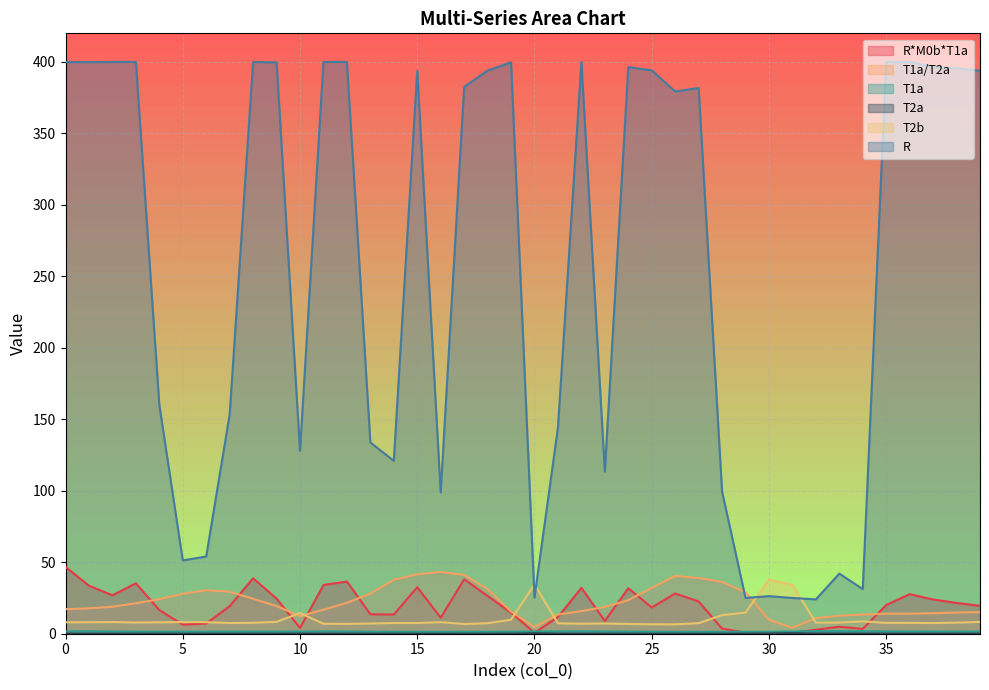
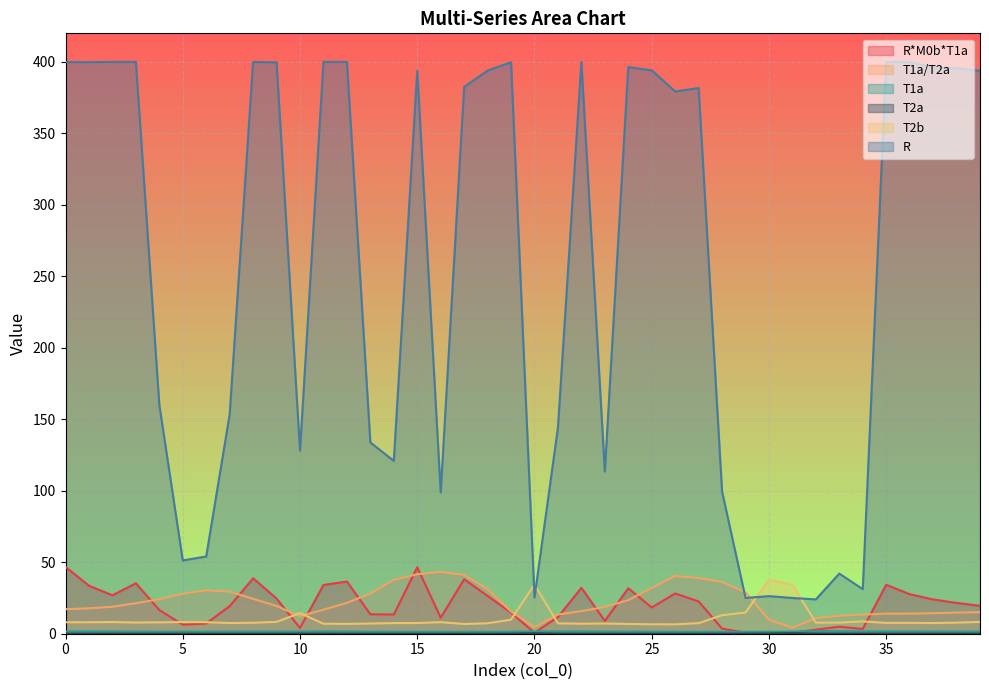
R*M0b*T1a, 15: 33 -> 46
R*M0b*T1a, 35: 20 -> 34
